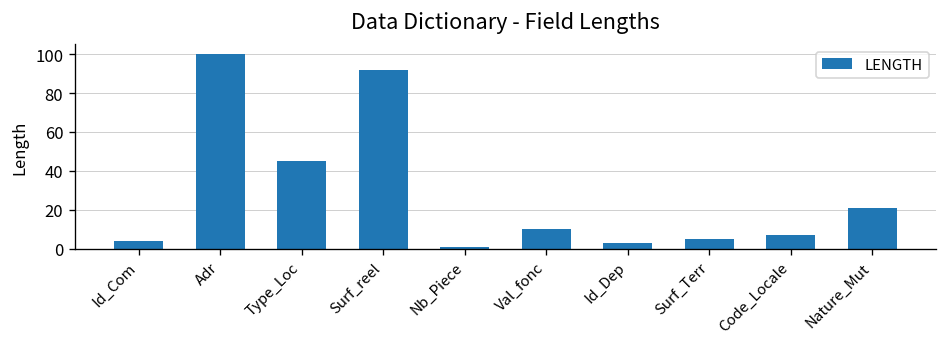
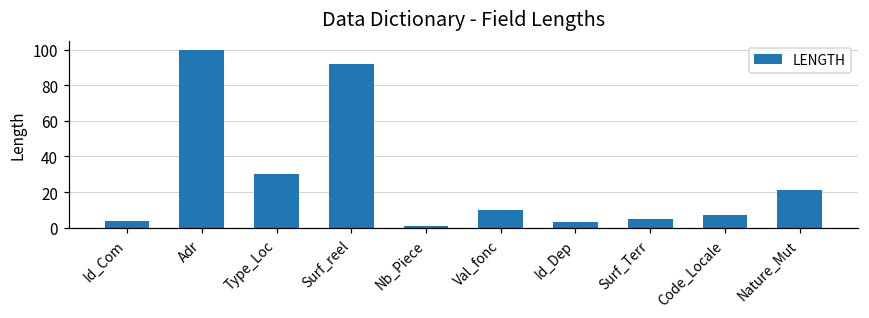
Type_Loc: 45 -> 30
